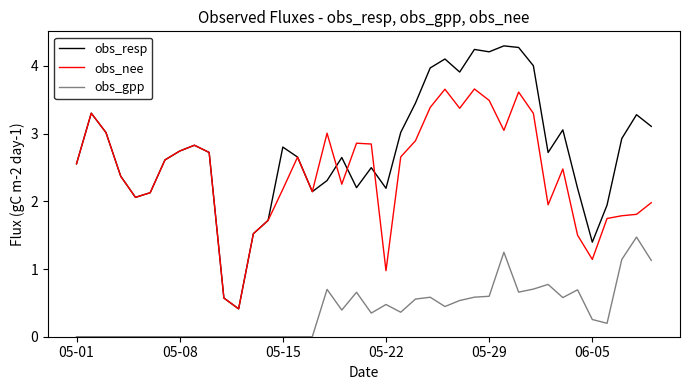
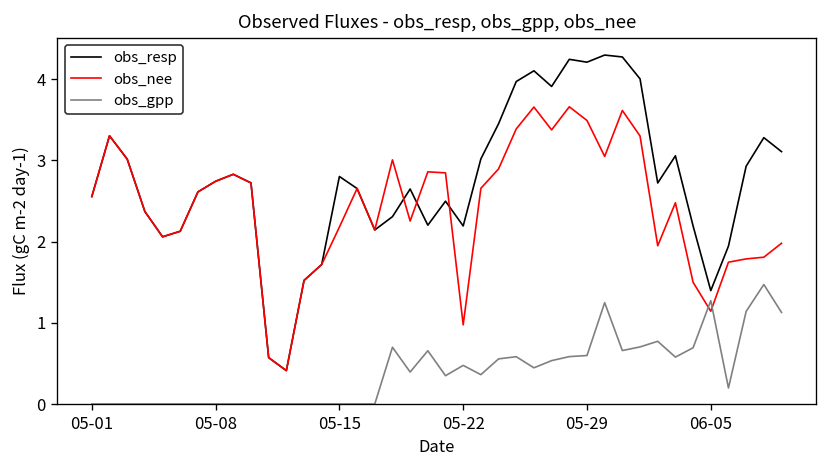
obs_gpp, 06-05: 0.3 -> 1.3
